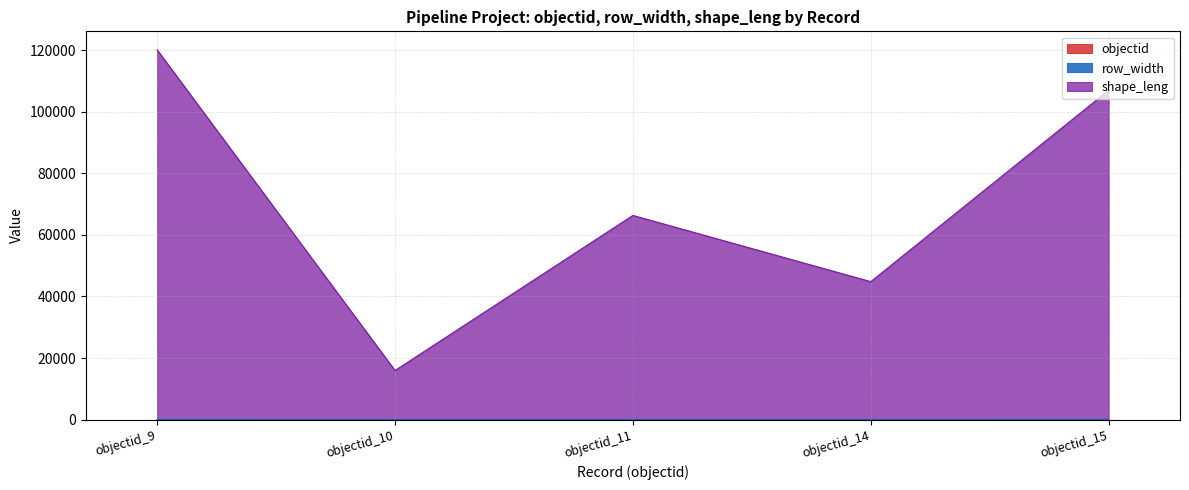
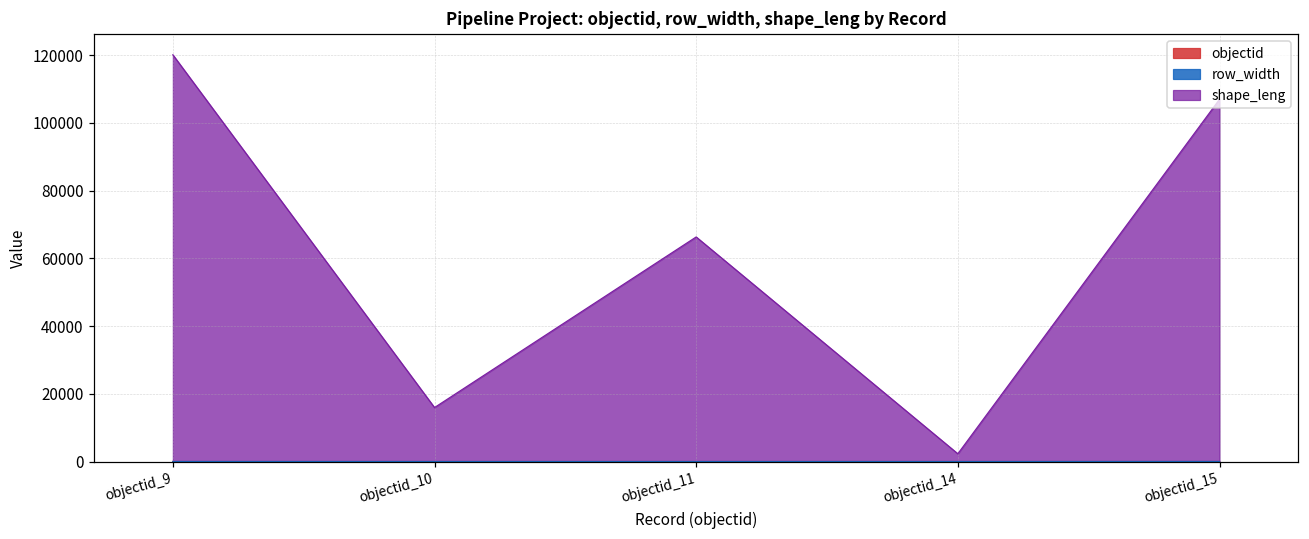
shape_leng, objectid_14: 45000 -> 2000
